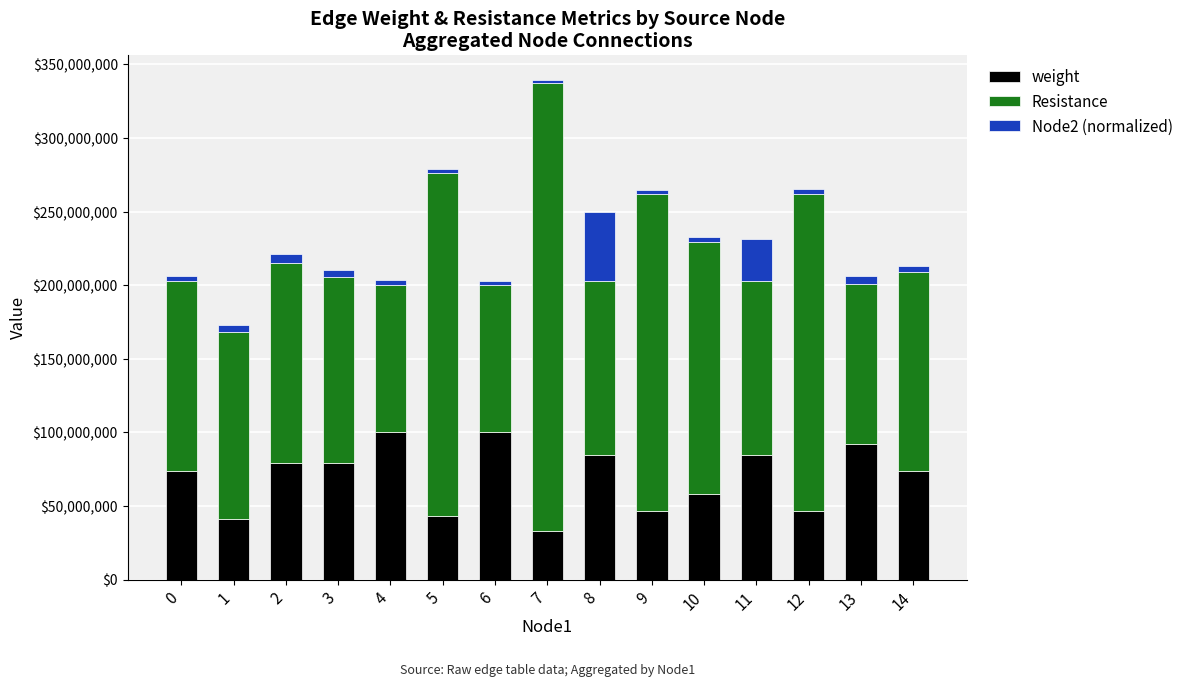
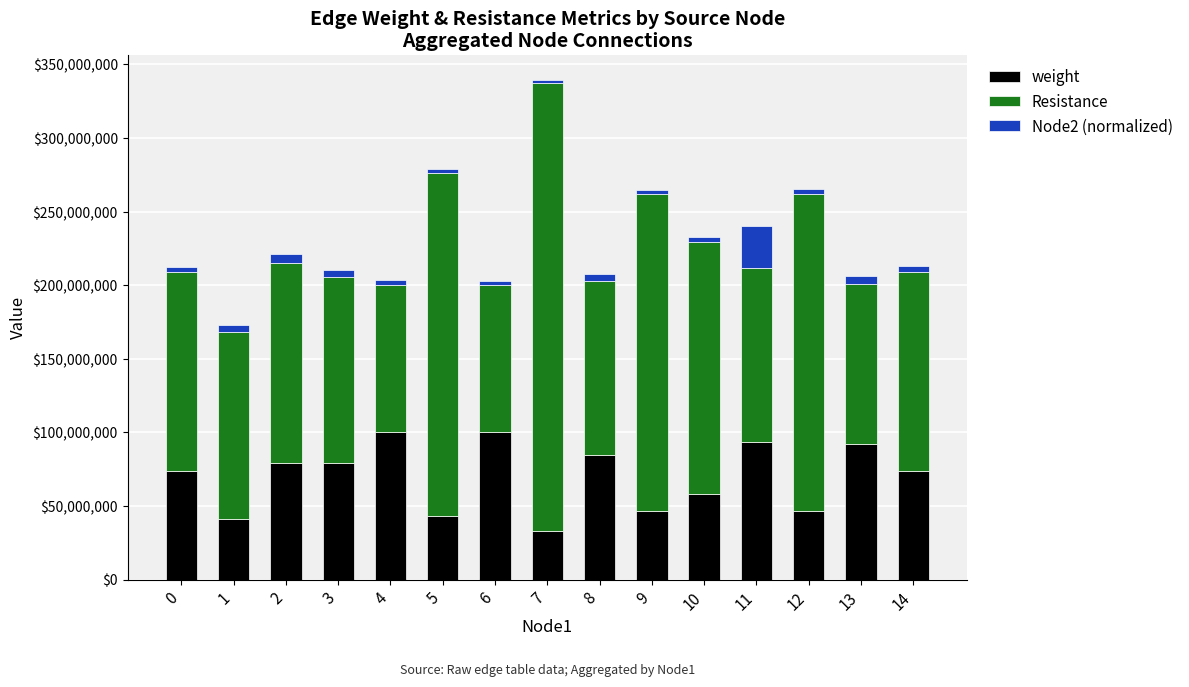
Resistance, 0: $129,000,000 -> $136,000,000
Node2 (normalized), 8: $47,000,000 -> $5,000,000
weight, 11: $85,000,000 -> $94,000,000
